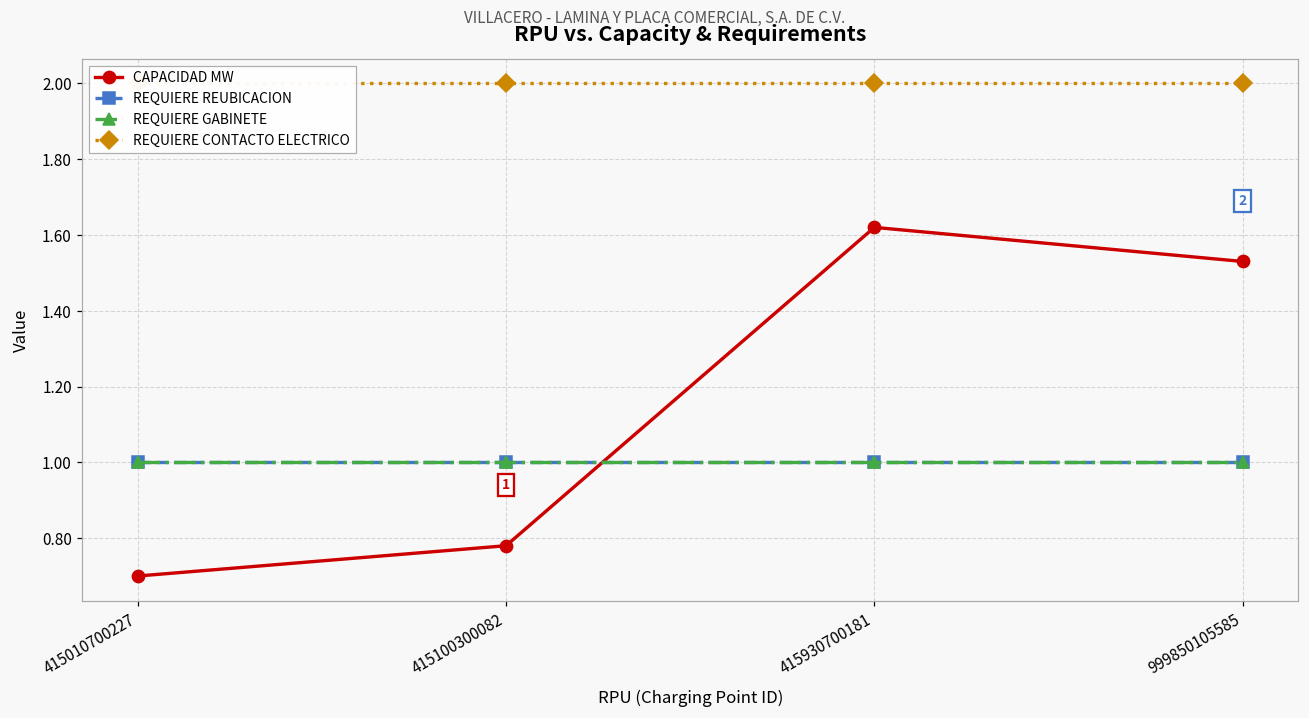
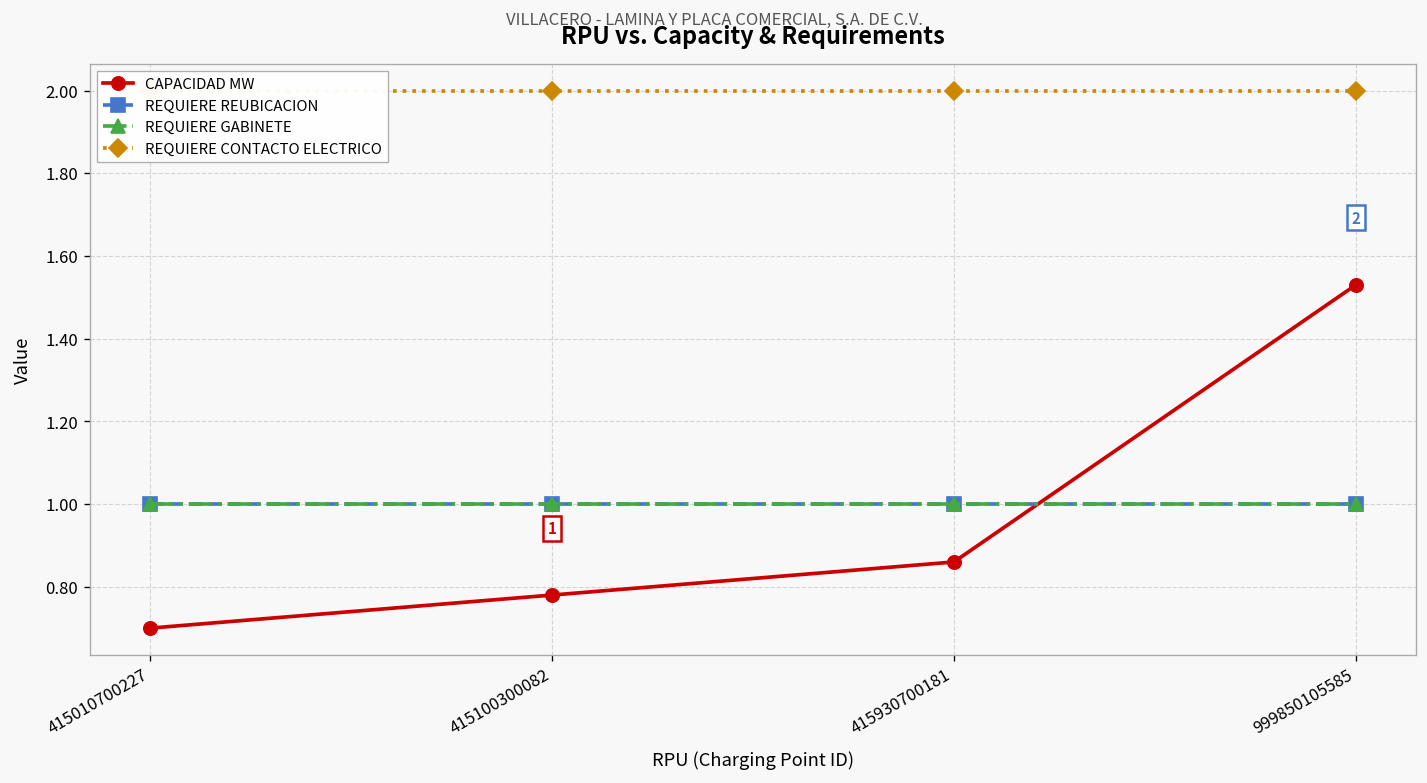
CAPACIDAD MW, 415930700181: 1.62 -> 0.86
